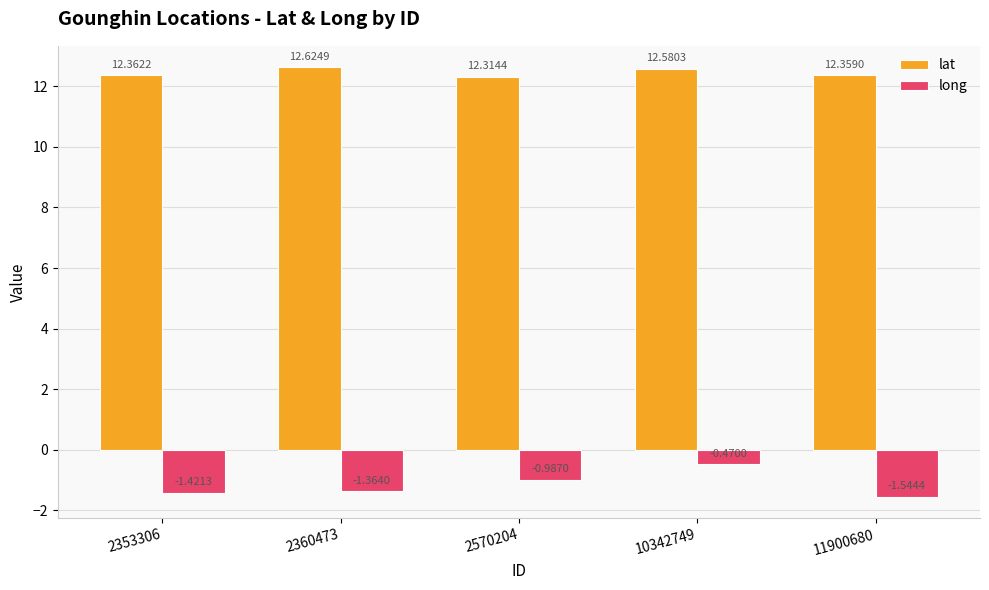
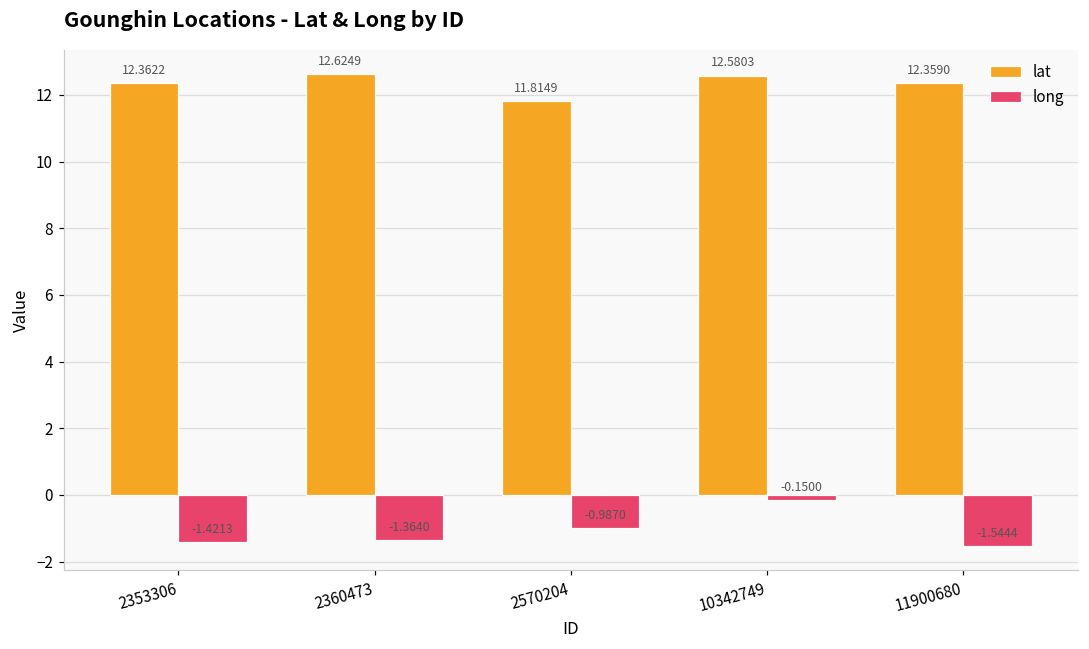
lat, 2570204: 12.3144 -> 11.8149
long, 10342749: -0.4700 -> -0.1500
